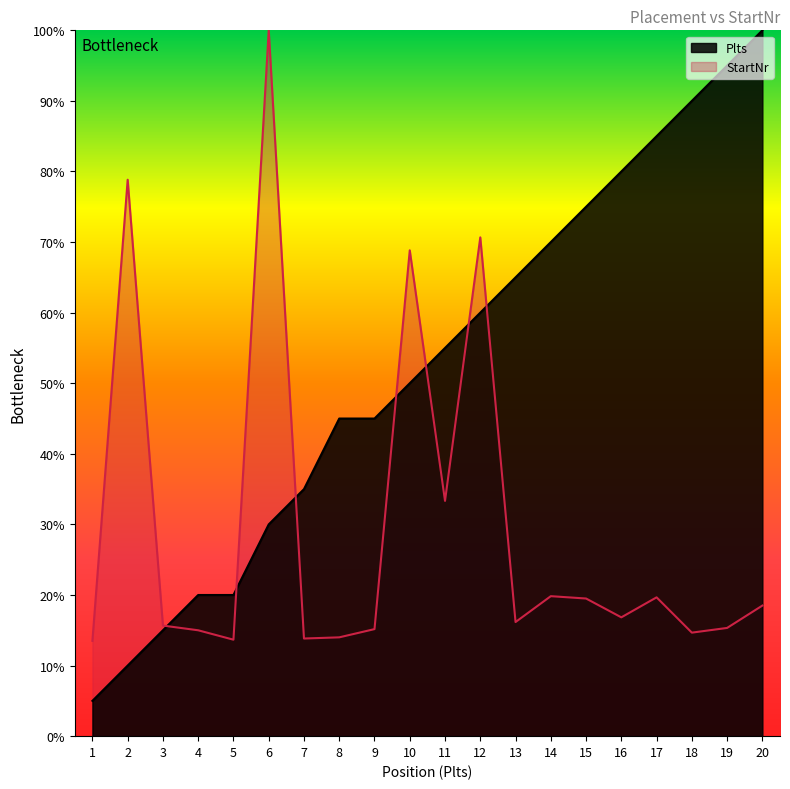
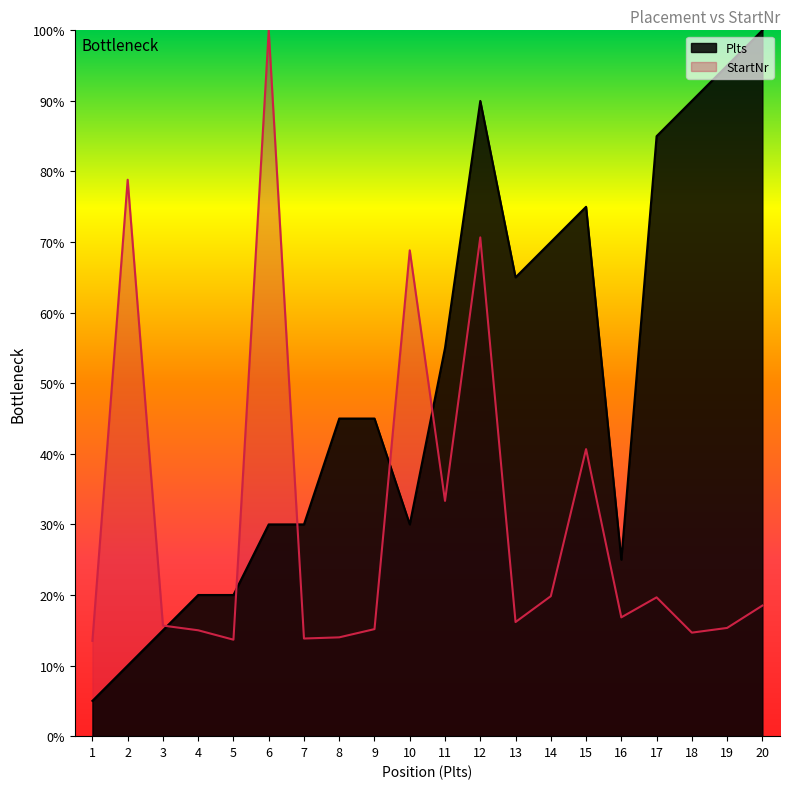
Plts, 7: 35% -> 30%
Plts, 10: 50% -> 30%
Plts, 12: 60% -> 90%
StartNr, 15: 20% -> 41%
Plts, 16: 80% -> 25%
